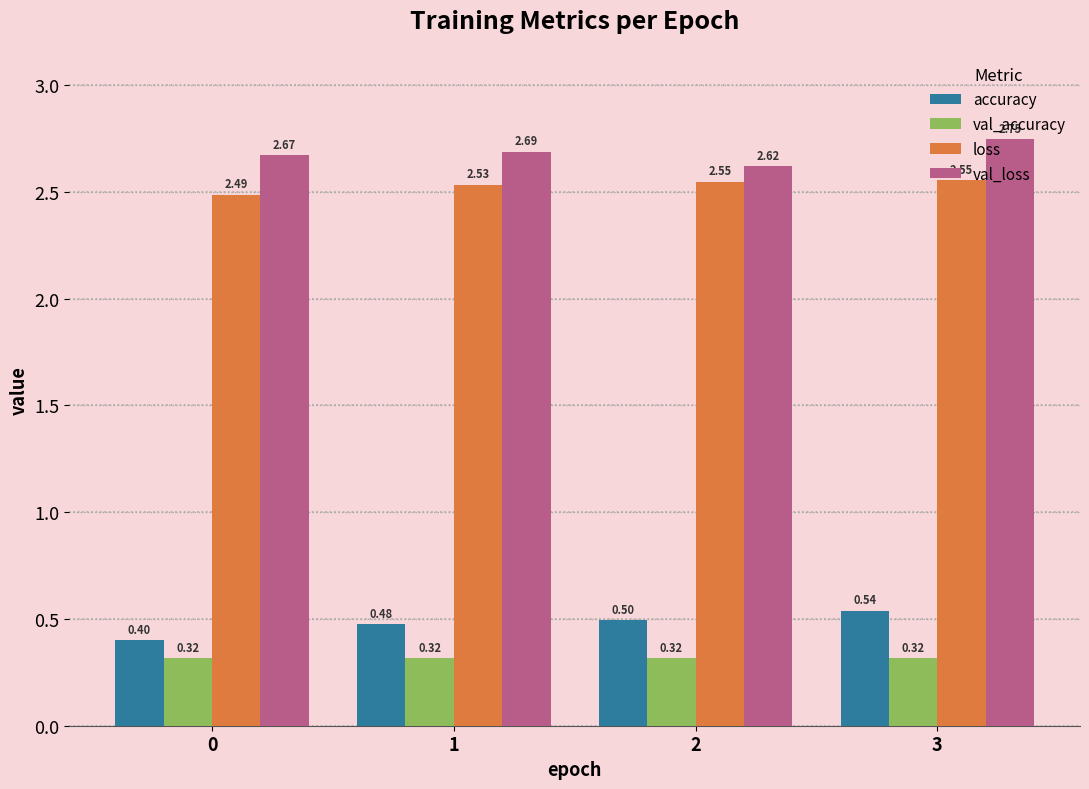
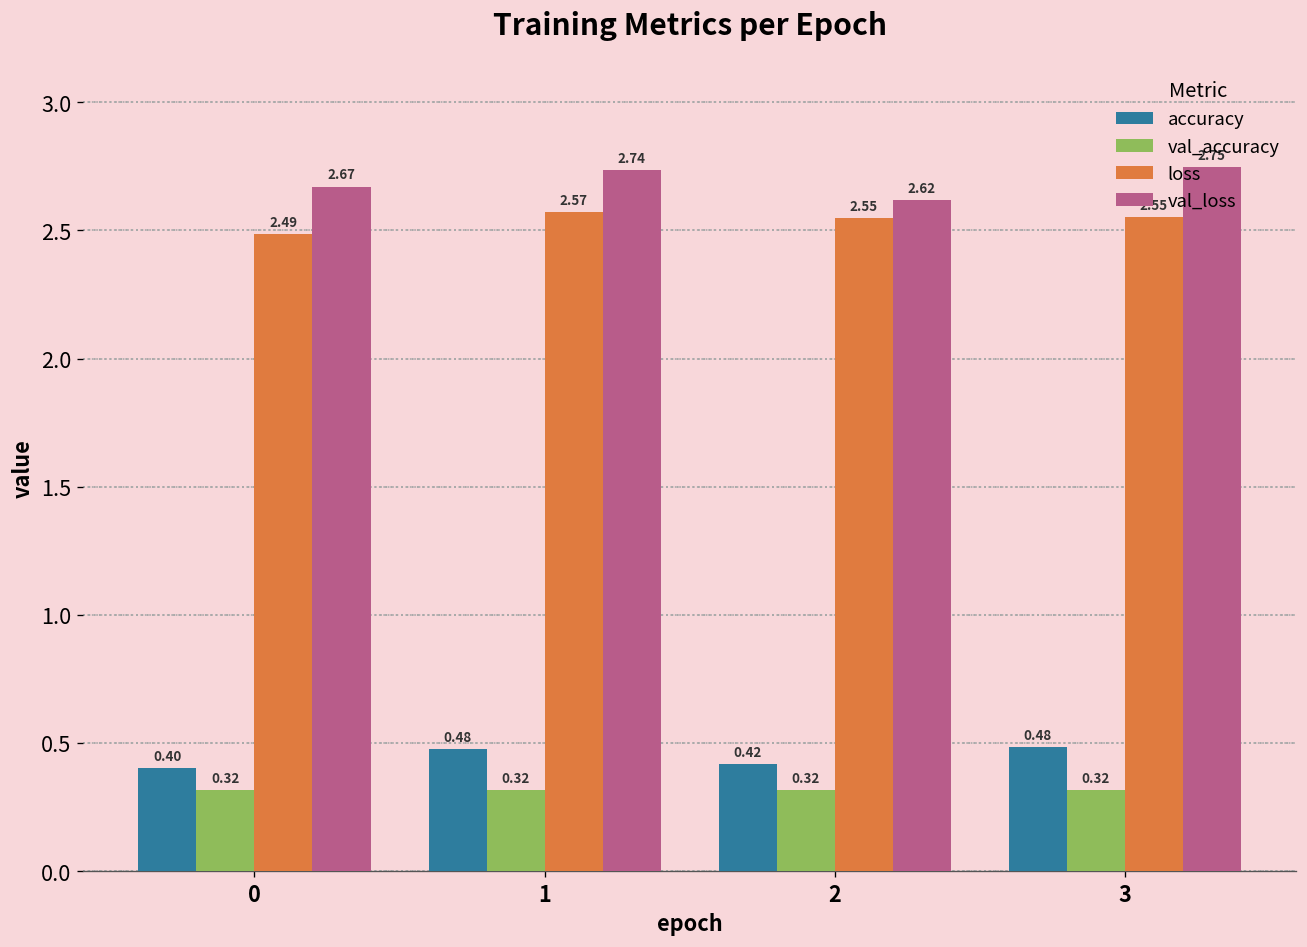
loss, 1: 2.53 -> 2.57
val_loss, 1: 2.69 -> 2.74
accuracy, 2: 0.50 -> 0.42
accuracy, 3: 0.54 -> 0.48
